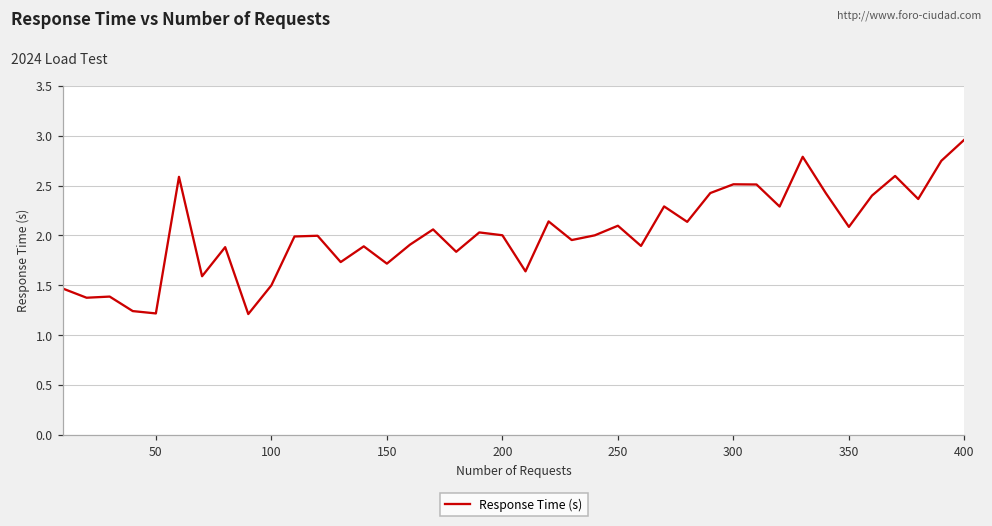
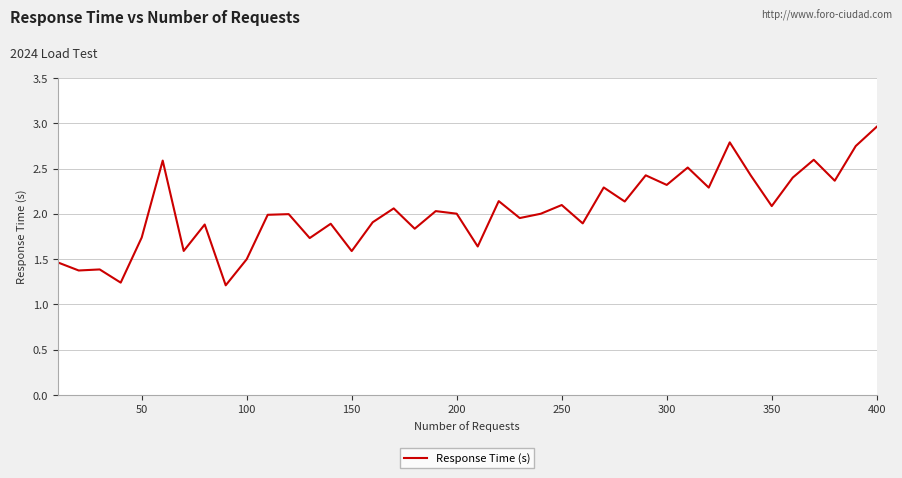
50: 1.2 -> 1.7
150: 1.7 -> 1.6
300: 2.5 -> 2.3
